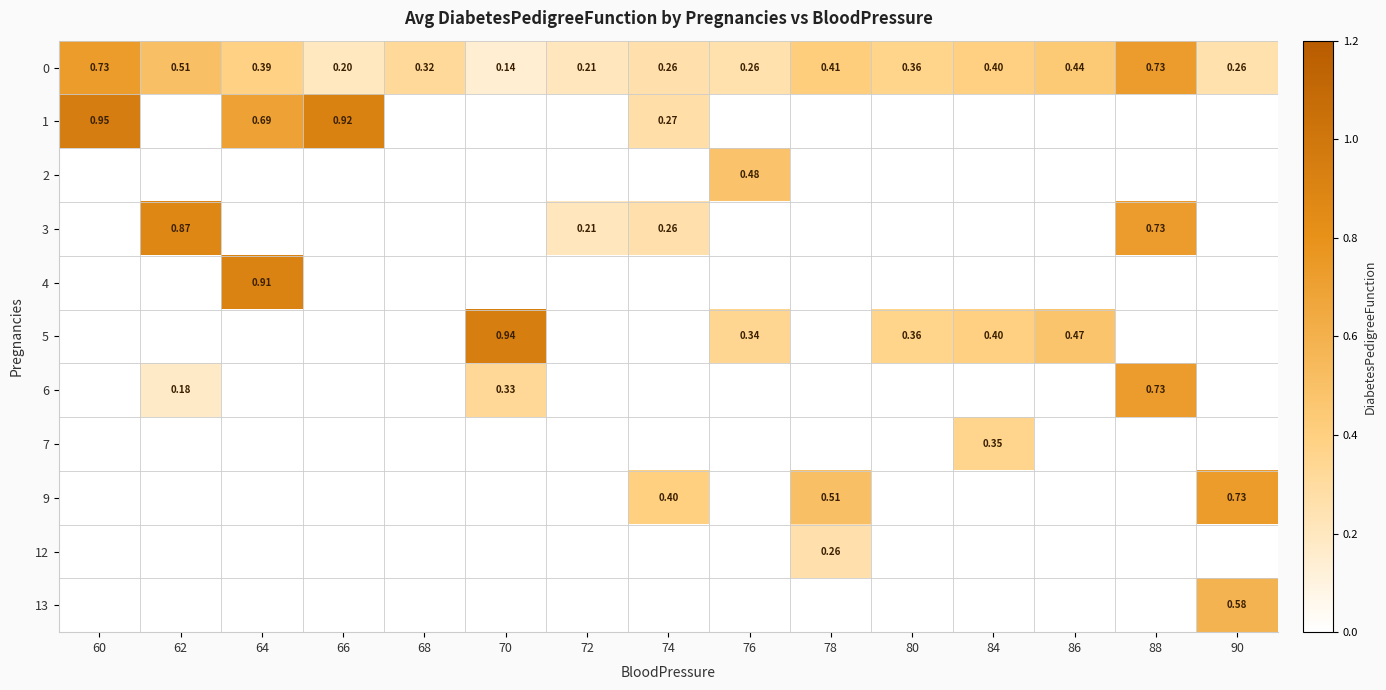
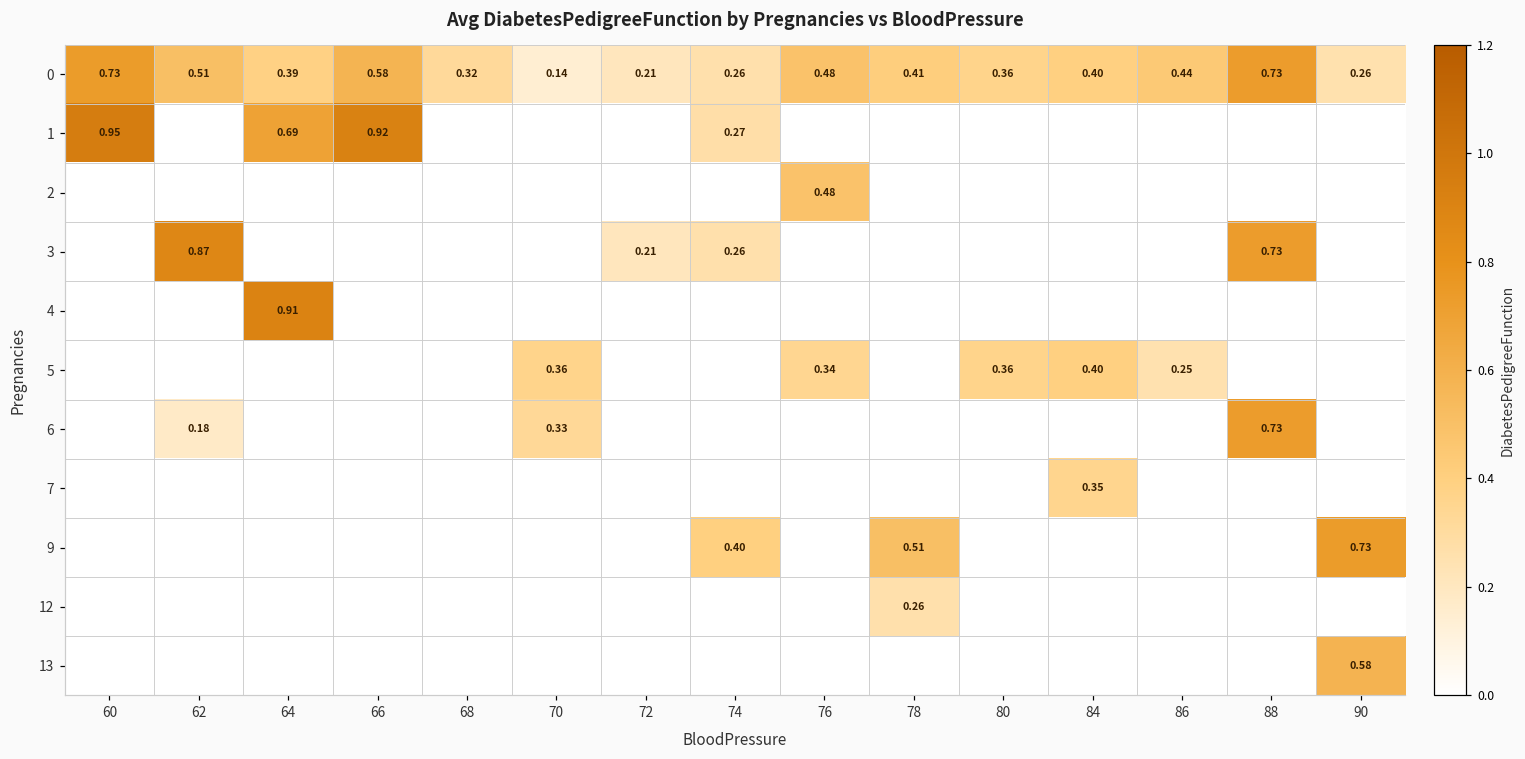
0, 66: 0.20 -> 0.58
0, 76: 0.26 -> 0.48
5, 70: 0.94 -> 0.36
5, 86: 0.47 -> 0.25
